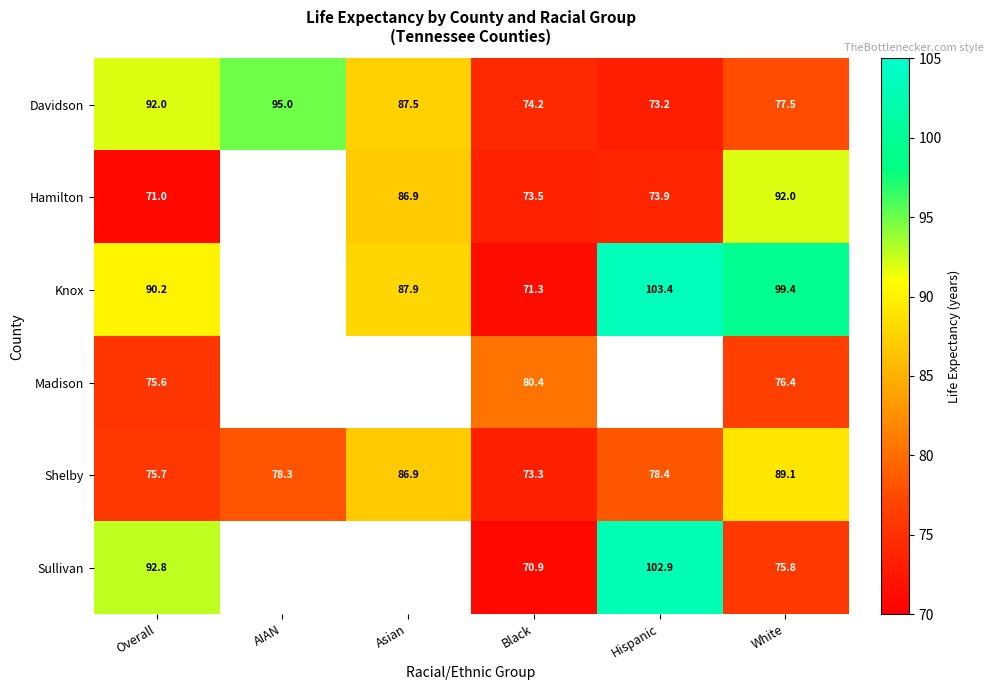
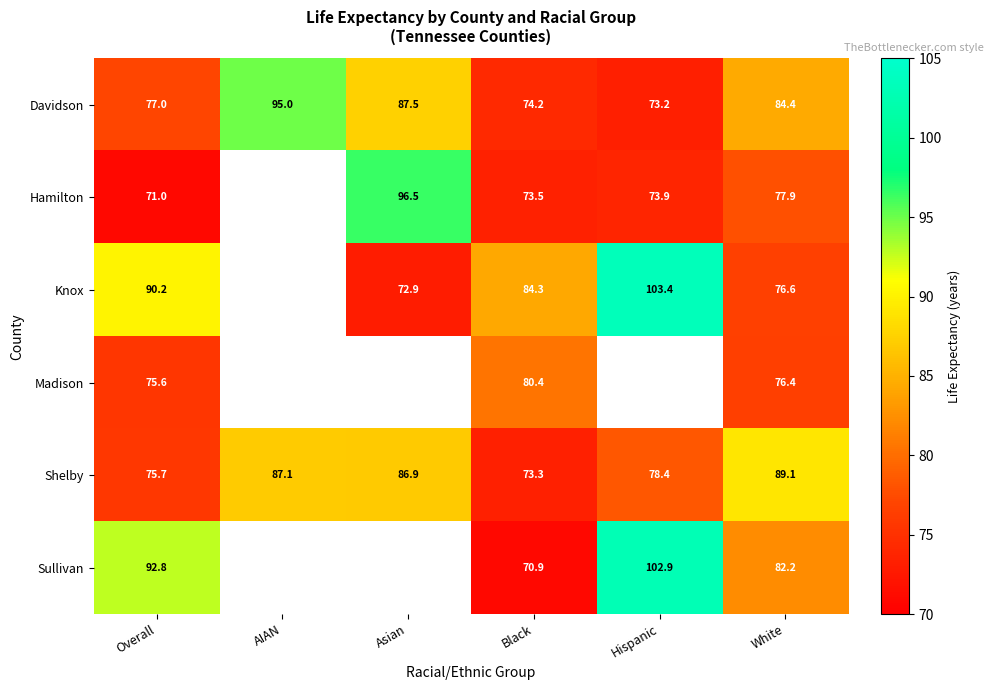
Davidson, Overall: 92.0 -> 77.0
Davidson, White: 77.5 -> 84.4
Hamilton, Asian: 86.9 -> 96.5
Hamilton, White: 92.0 -> 77.9
Knox, Asian: 87.9 -> 72.9
Knox, Black: 71.3 -> 84.3
Knox, White: 99.4 -> 76.6
Shelby, AIAN: 78.3 -> 87.1
Sullivan, White: 75.8 -> 82.2
